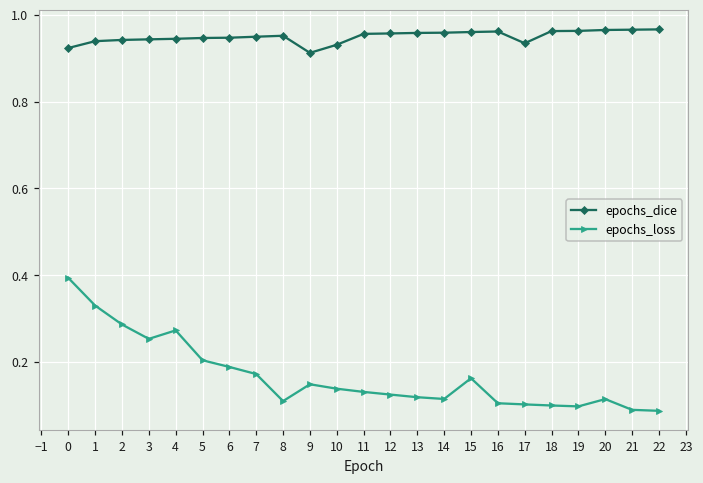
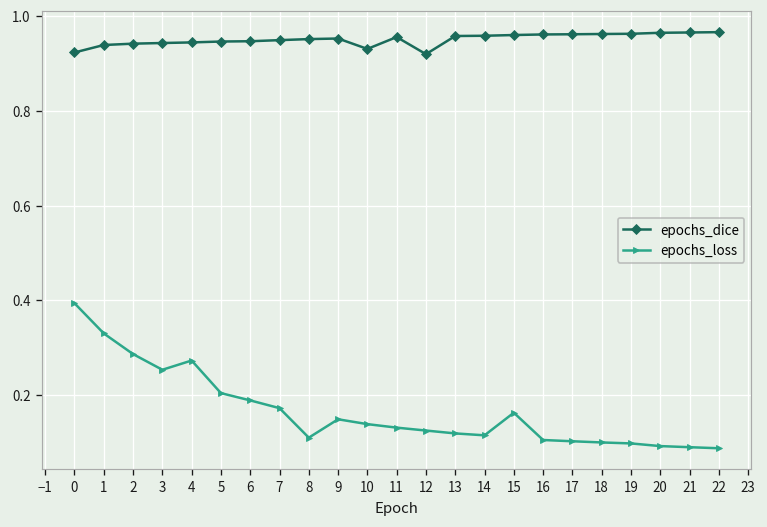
epochs_dice, 9: 0.91 -> 0.95
epochs_dice, 12: 0.96 -> 0.92
epochs_dice, 17: 0.93 -> 0.96
epochs_loss, 20: 0.11 -> 0.09
